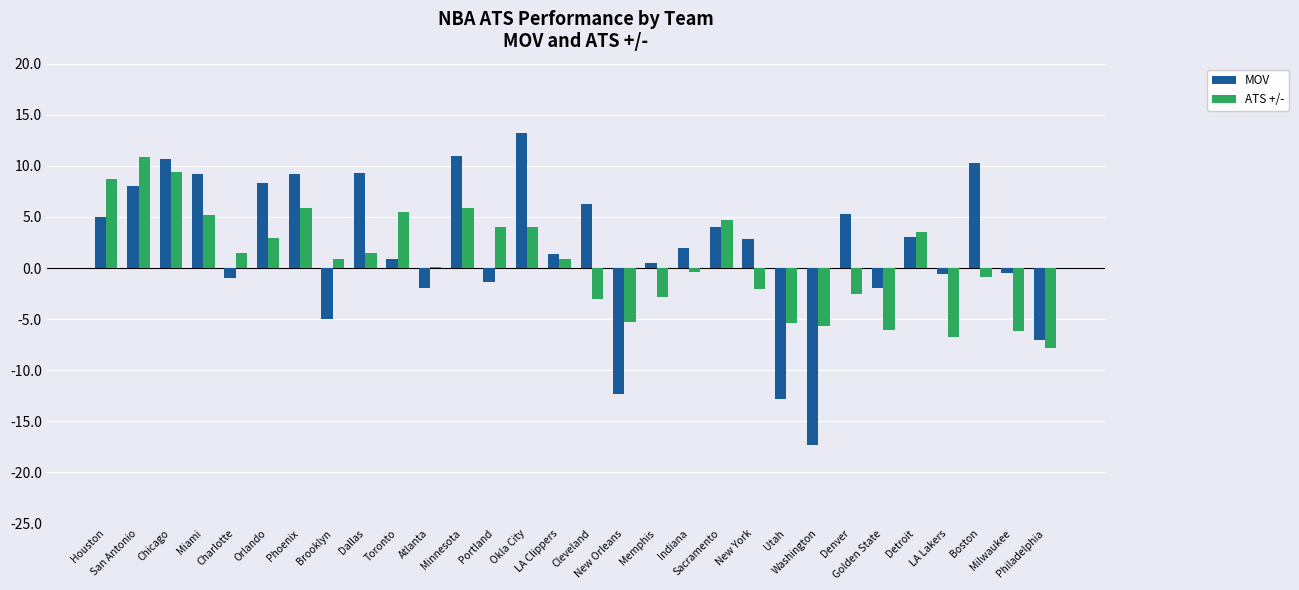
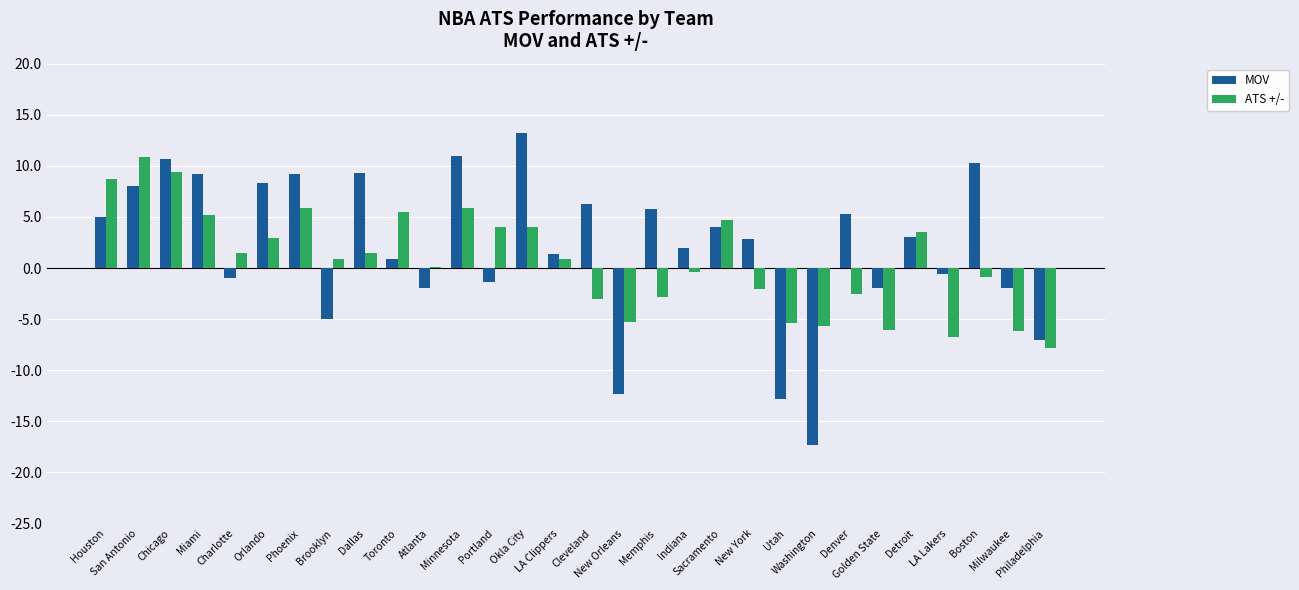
MOV, Memphis: 0.5 -> 5.8
MOV, Milwaukee: -0.5 -> -2.0
